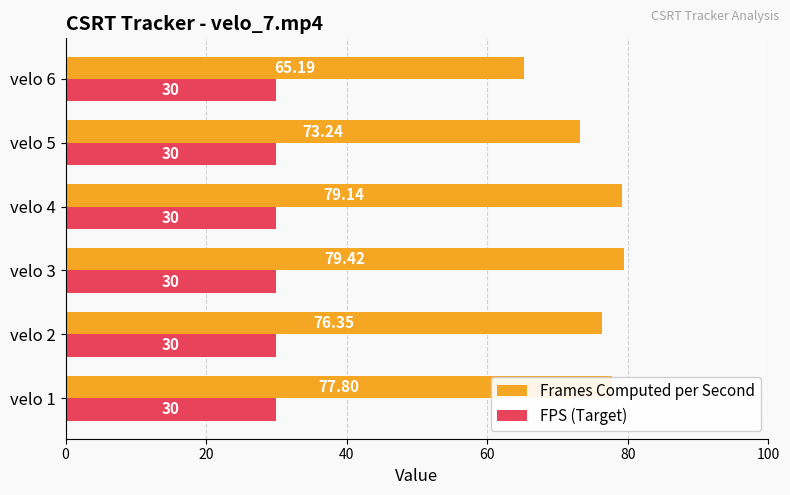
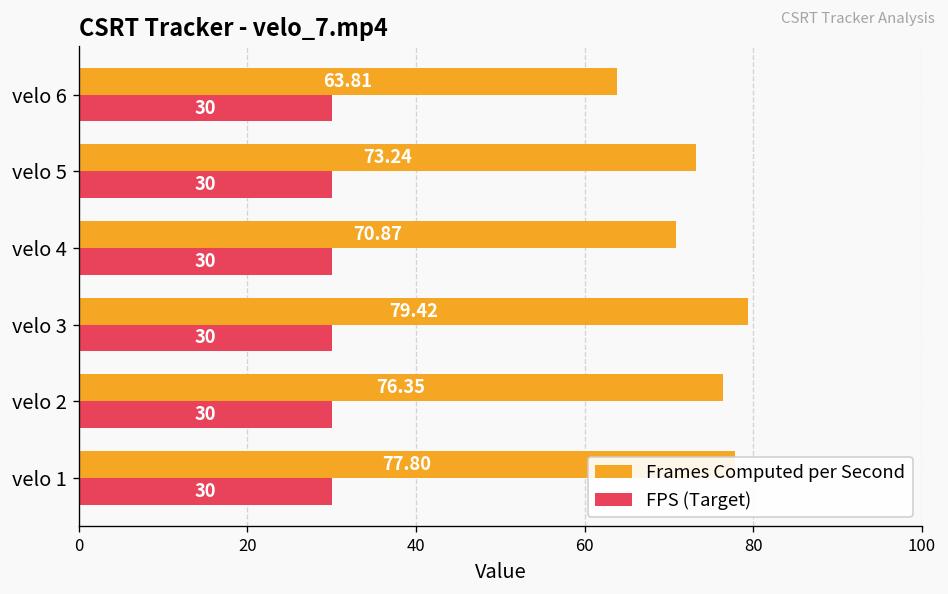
Frames Computed per Second, velo 6: 65.19 -> 63.81
Frames Computed per Second, velo 4: 79.14 -> 70.87
